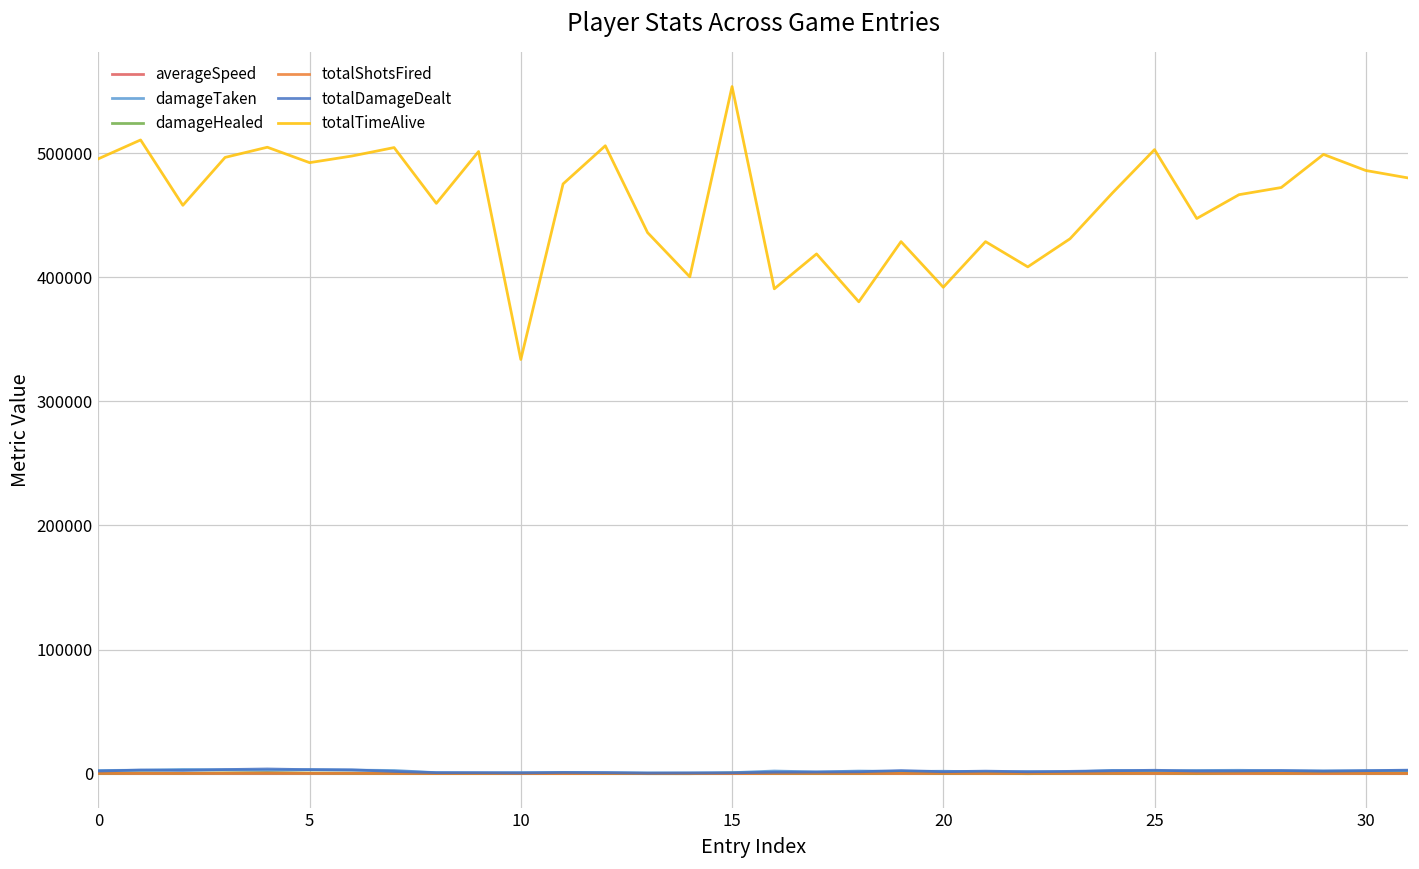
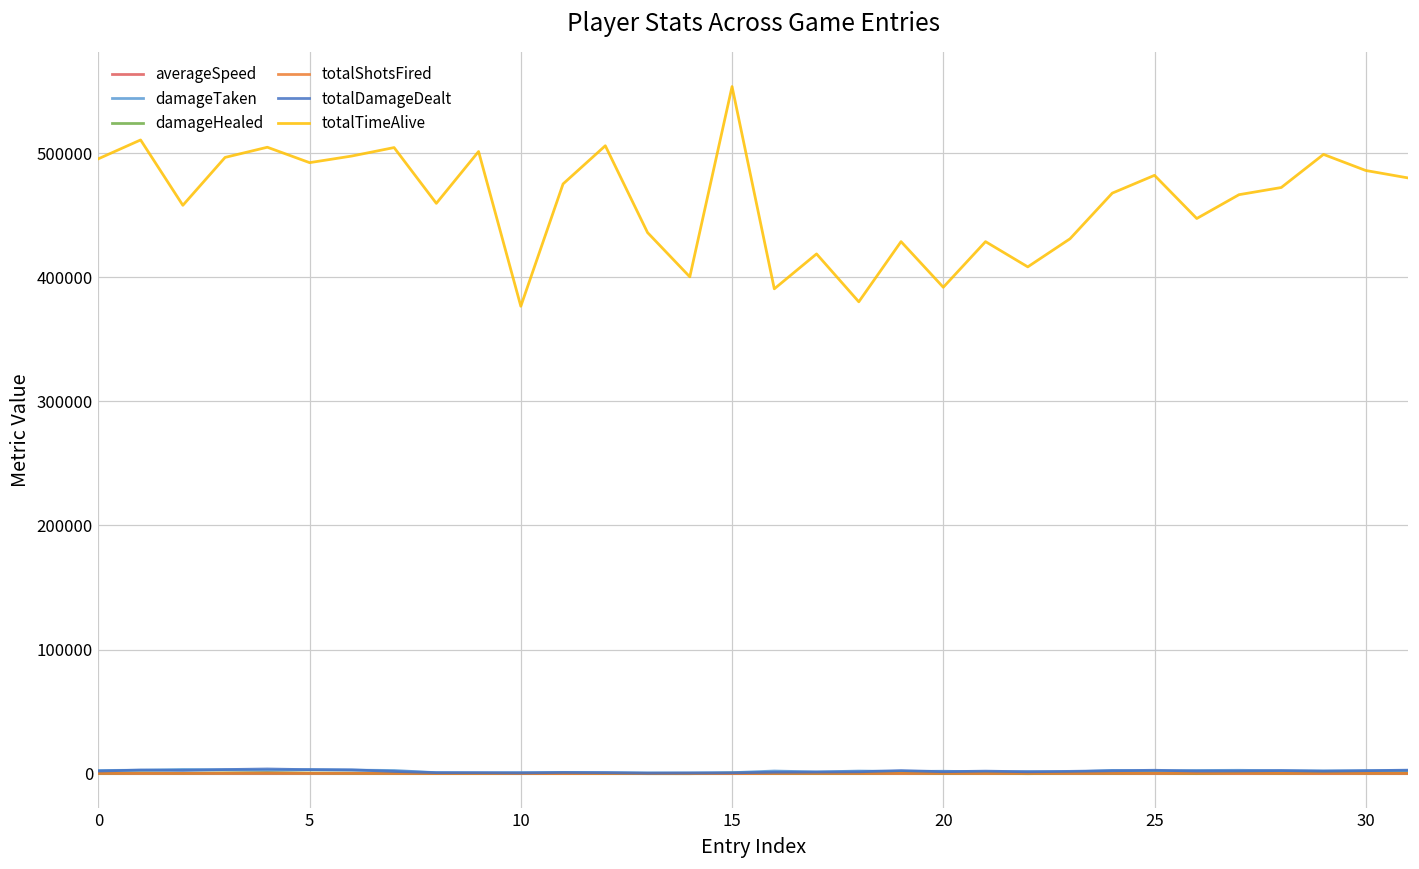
totalTimeAlive, 10: 334000 -> 377000
totalTimeAlive, 25: 503000 -> 482000
